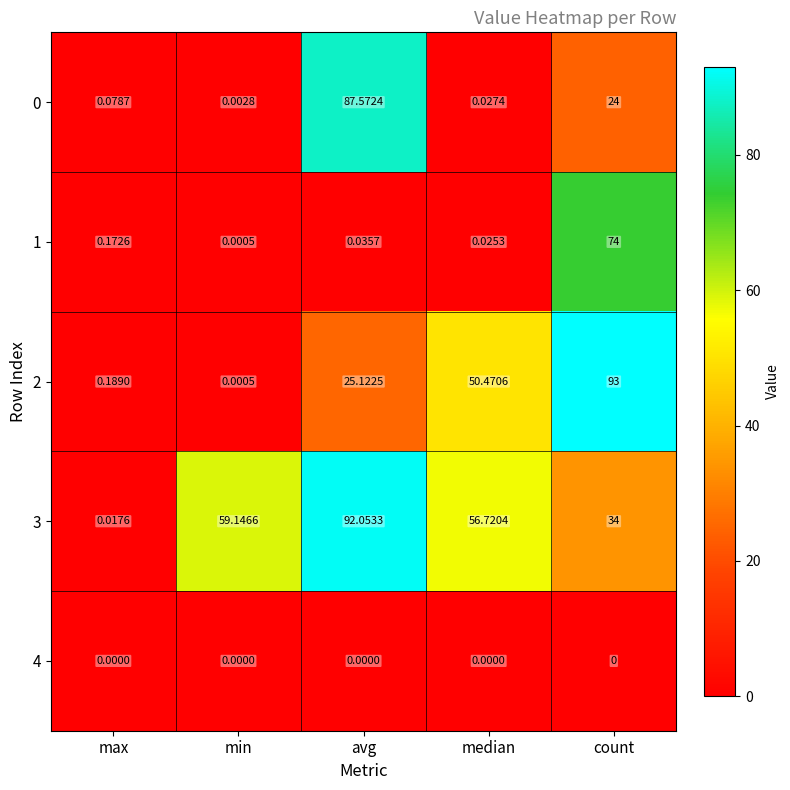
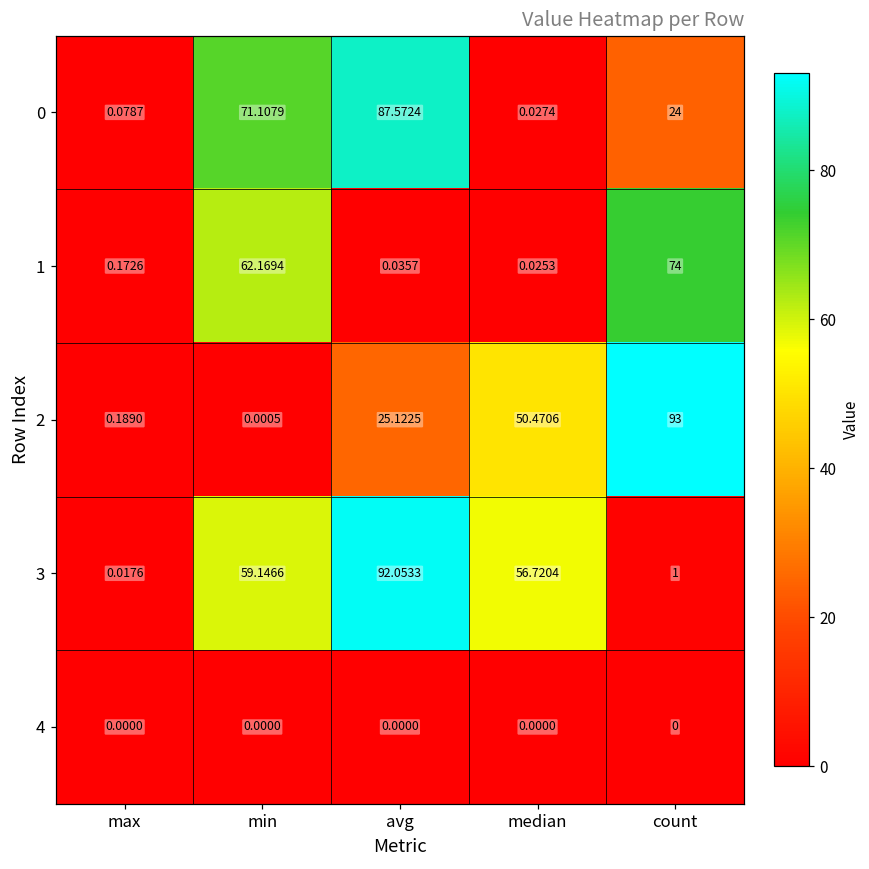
0, min: 0.0028 -> 71.1079
1, min: 0.0005 -> 62.1694
3, count: 34 -> 1
